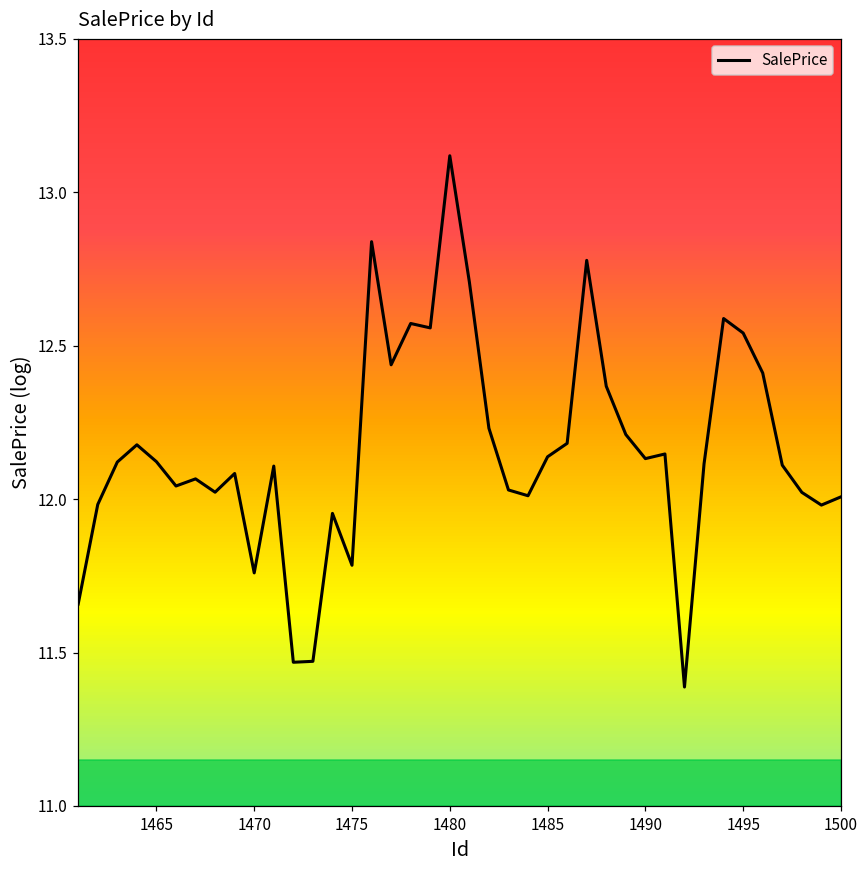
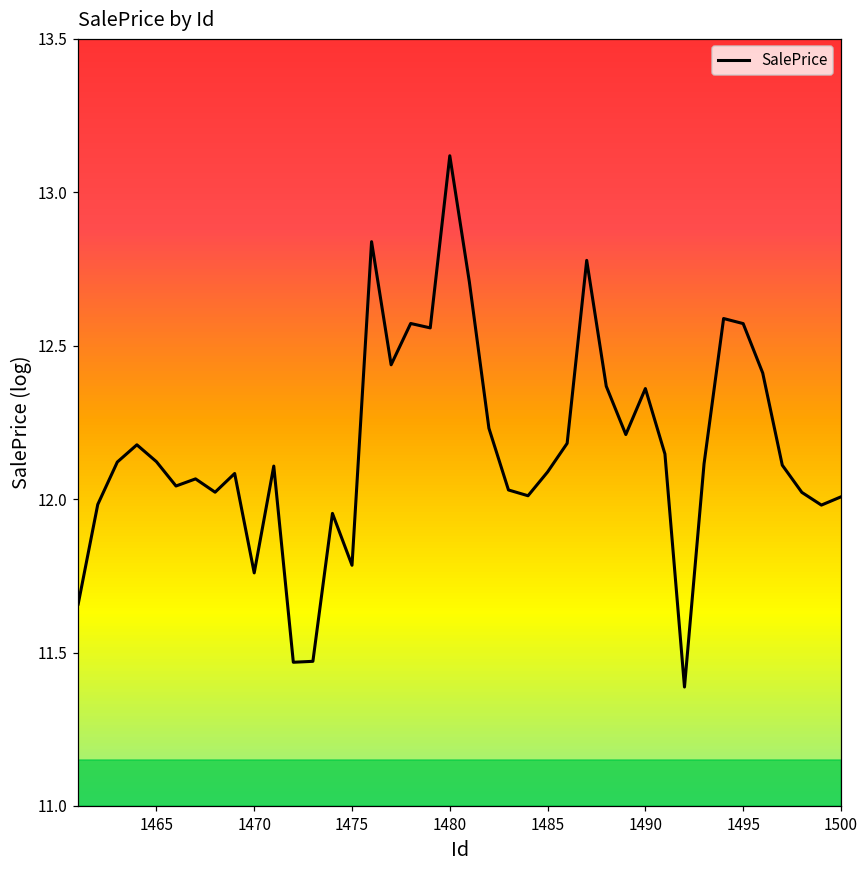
1485: 12.14 -> 12.09
1490: 12.13 -> 12.36
1495: 12.54 -> 12.57
